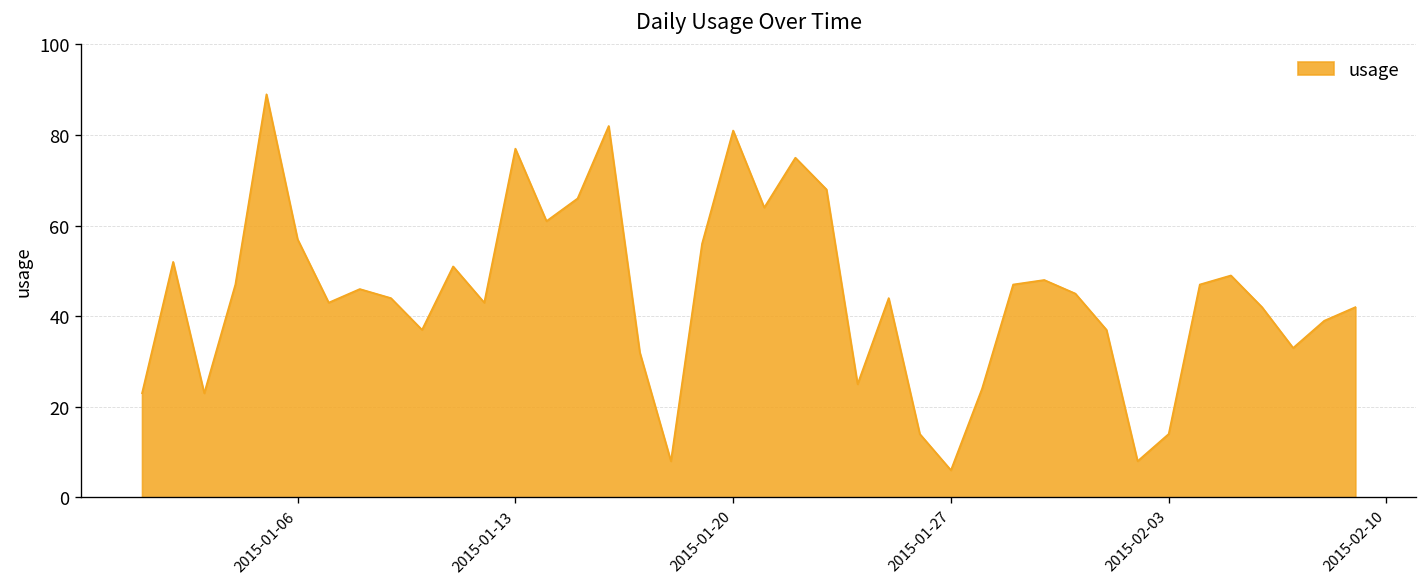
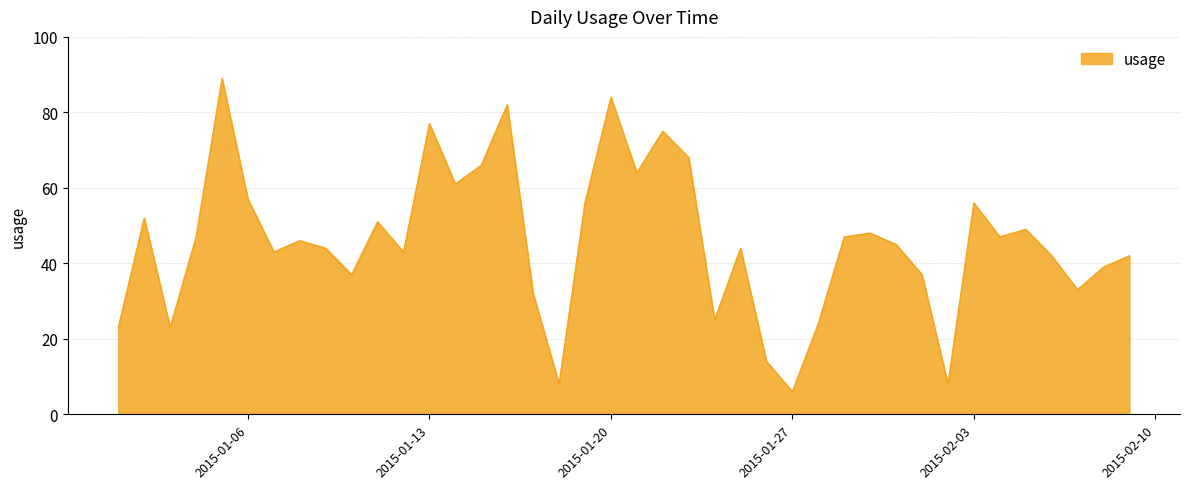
2015-01-20: 81 -> 84
2015-02-03: 14 -> 56
